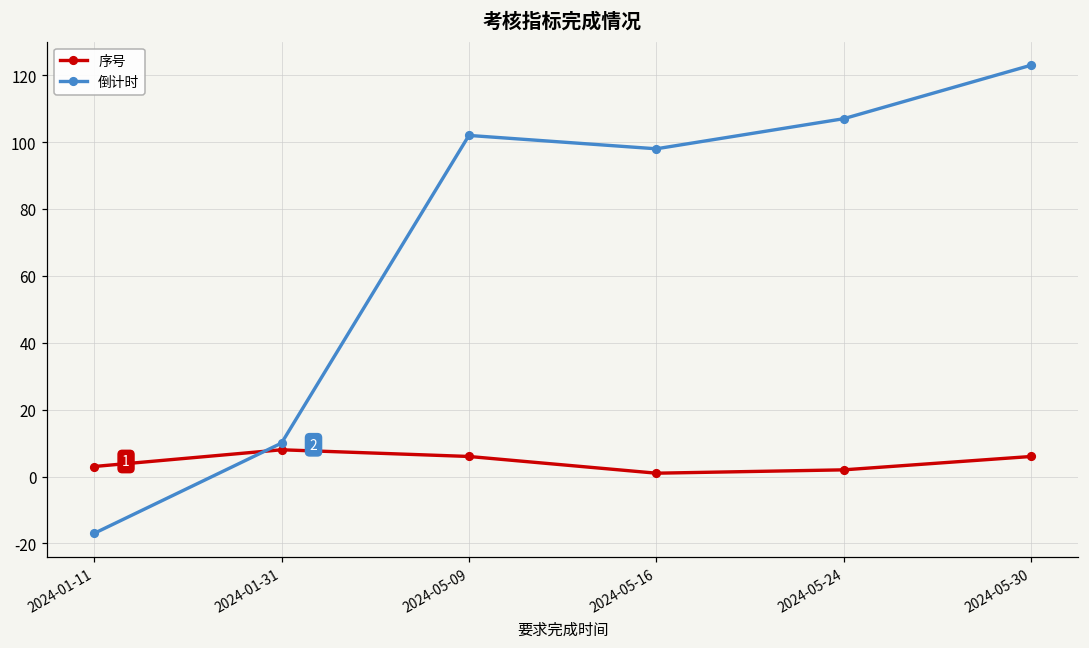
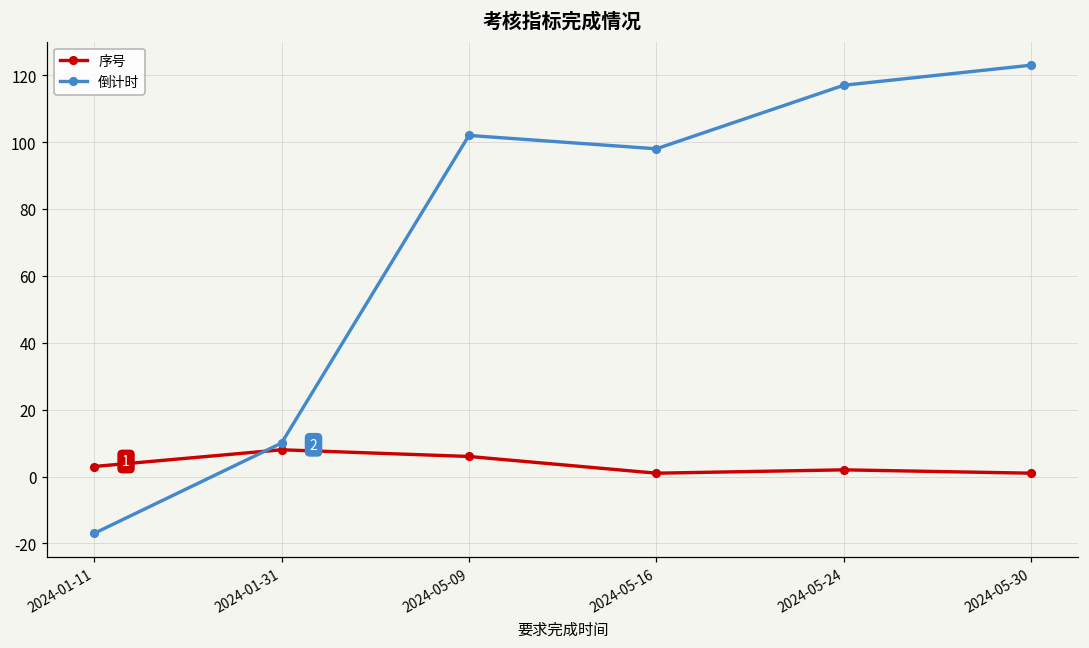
倒计时, 2024-05-24: 107 -> 117
序号, 2024-05-30: 6 -> 1
